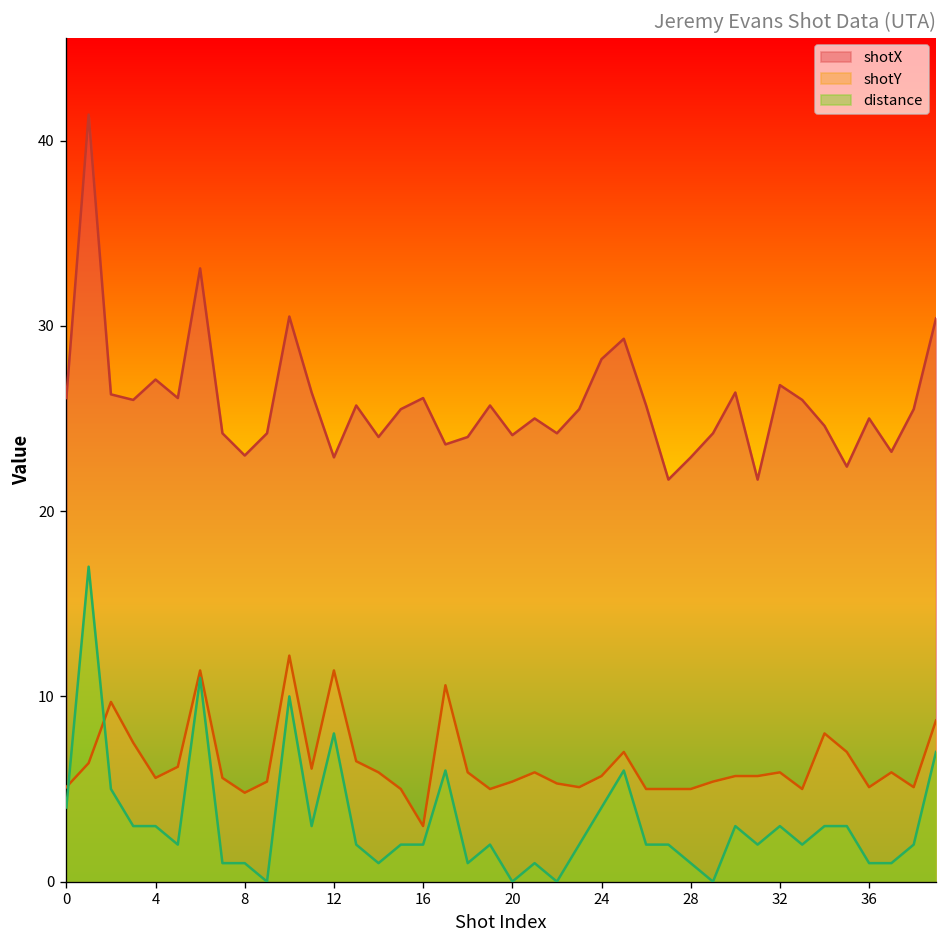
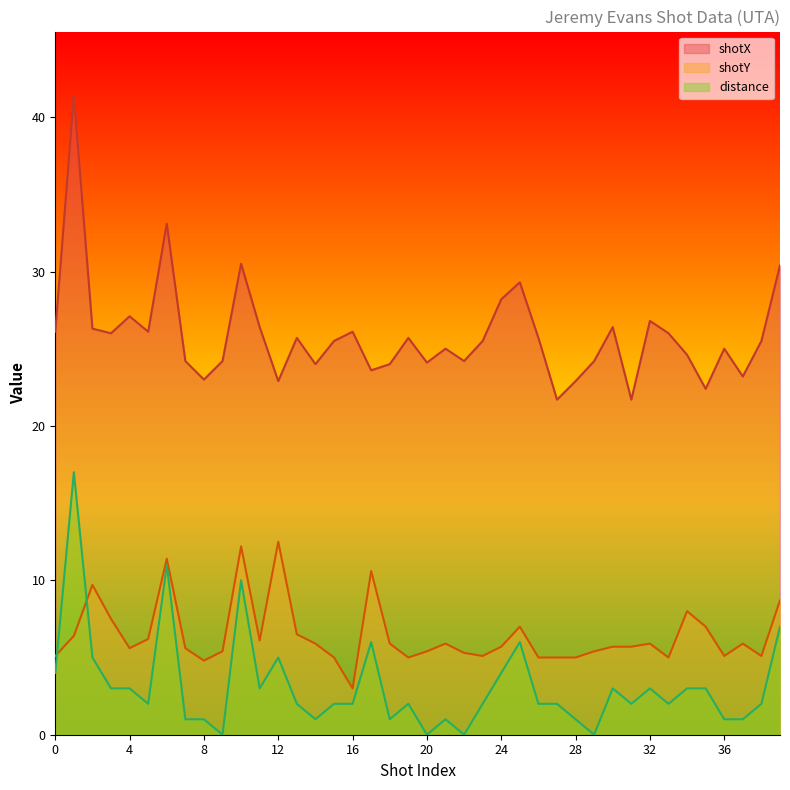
shotY, 12: 11.4 -> 12.5
distance, 12: 8 -> 5
